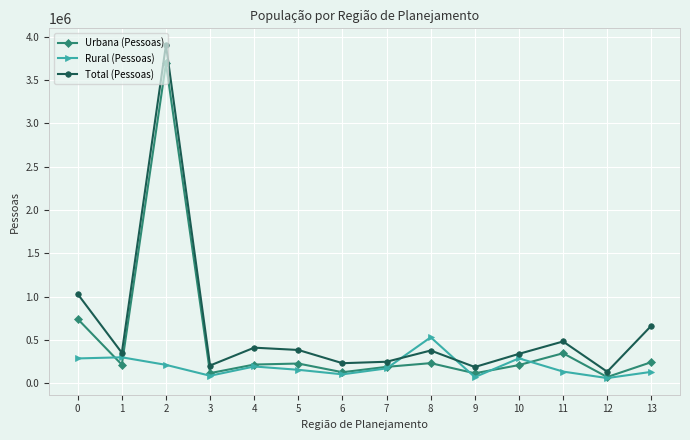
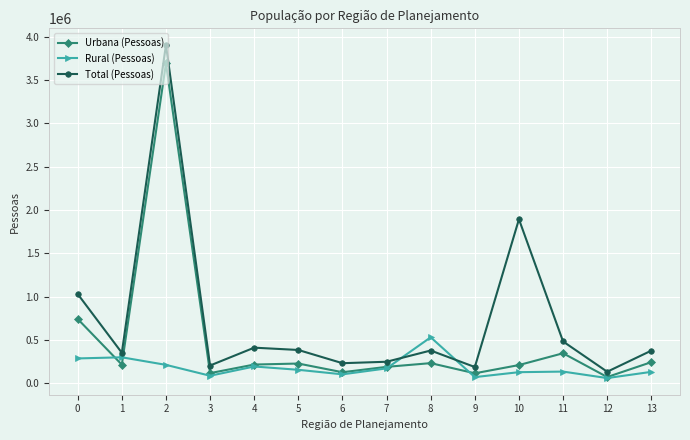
Rural (Pessoas), 10: 300000 -> 100000
Total (Pessoas), 10: 300000 -> 1900000
Total (Pessoas), 13: 700000 -> 400000
